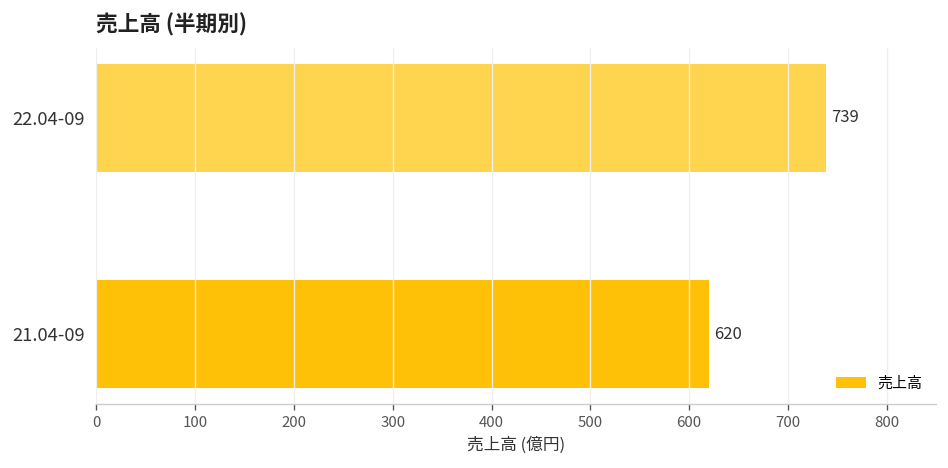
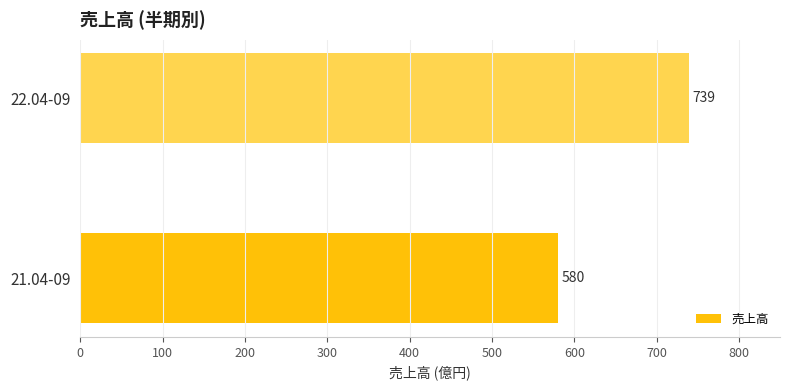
21.04-09: 620 -> 580
